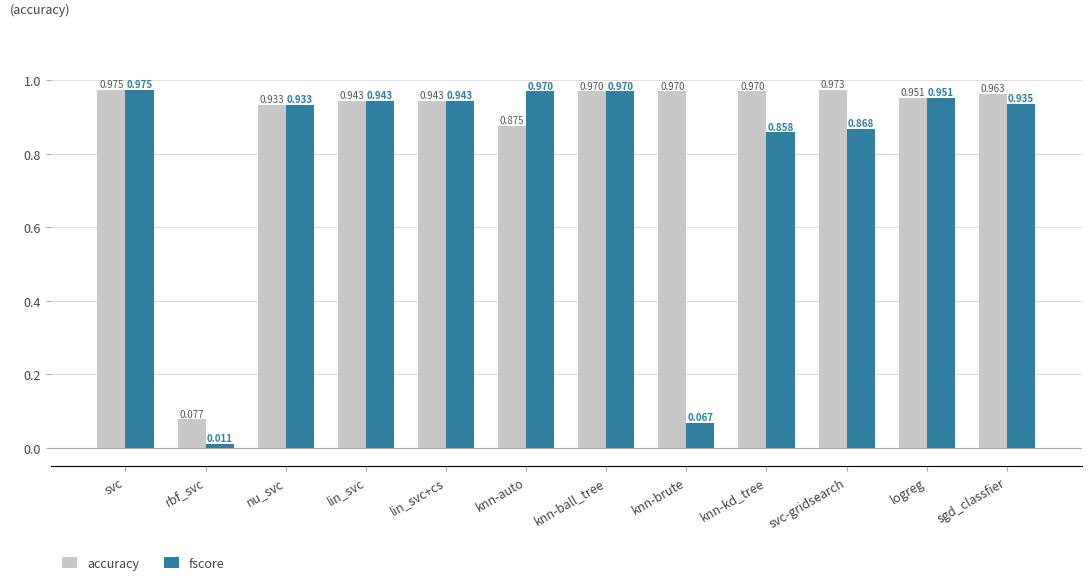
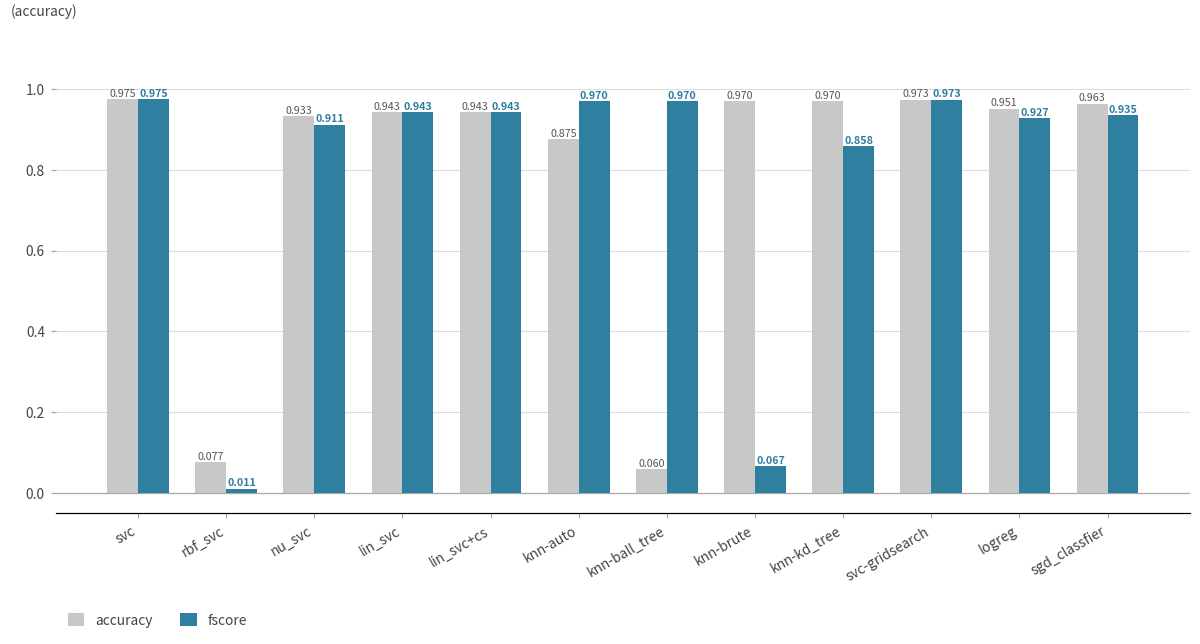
fscore, nu_svc: 0.933 -> 0.911
accuracy, knn-ball_tree: 0.970 -> 0.060
fscore, svc-gridsearch: 0.868 -> 0.973
fscore, logreg: 0.951 -> 0.927
